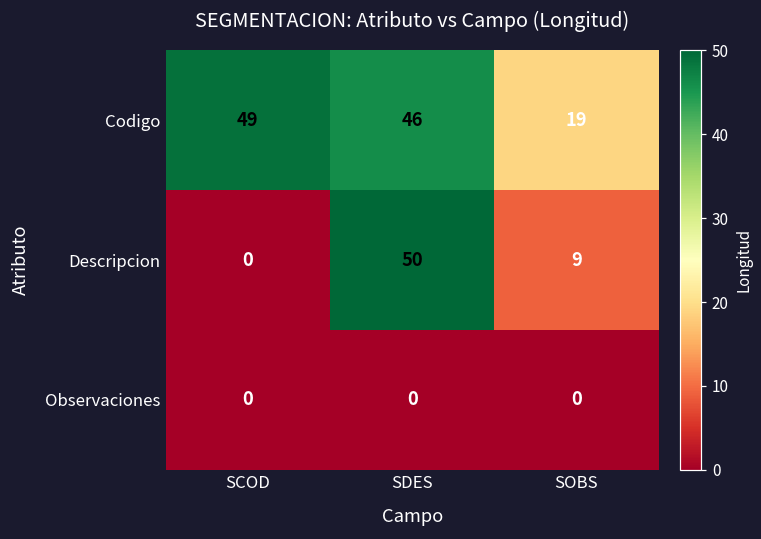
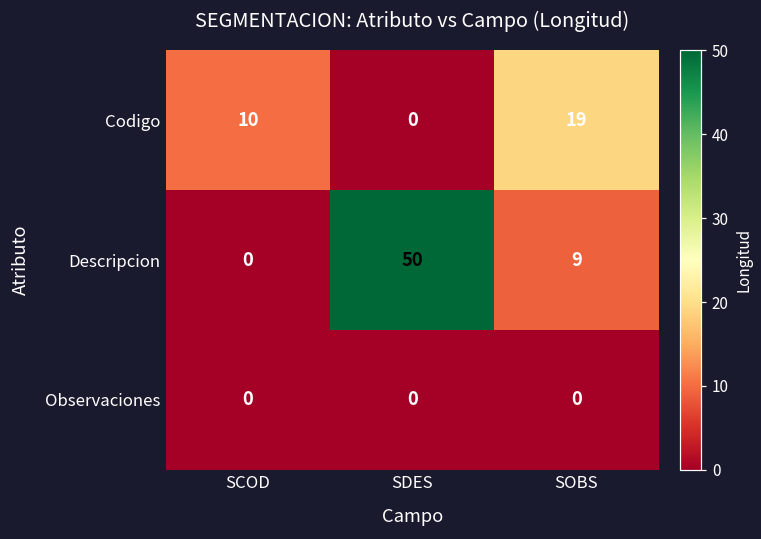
Codigo, SCOD: 49 -> 10
Codigo, SDES: 46 -> 0
